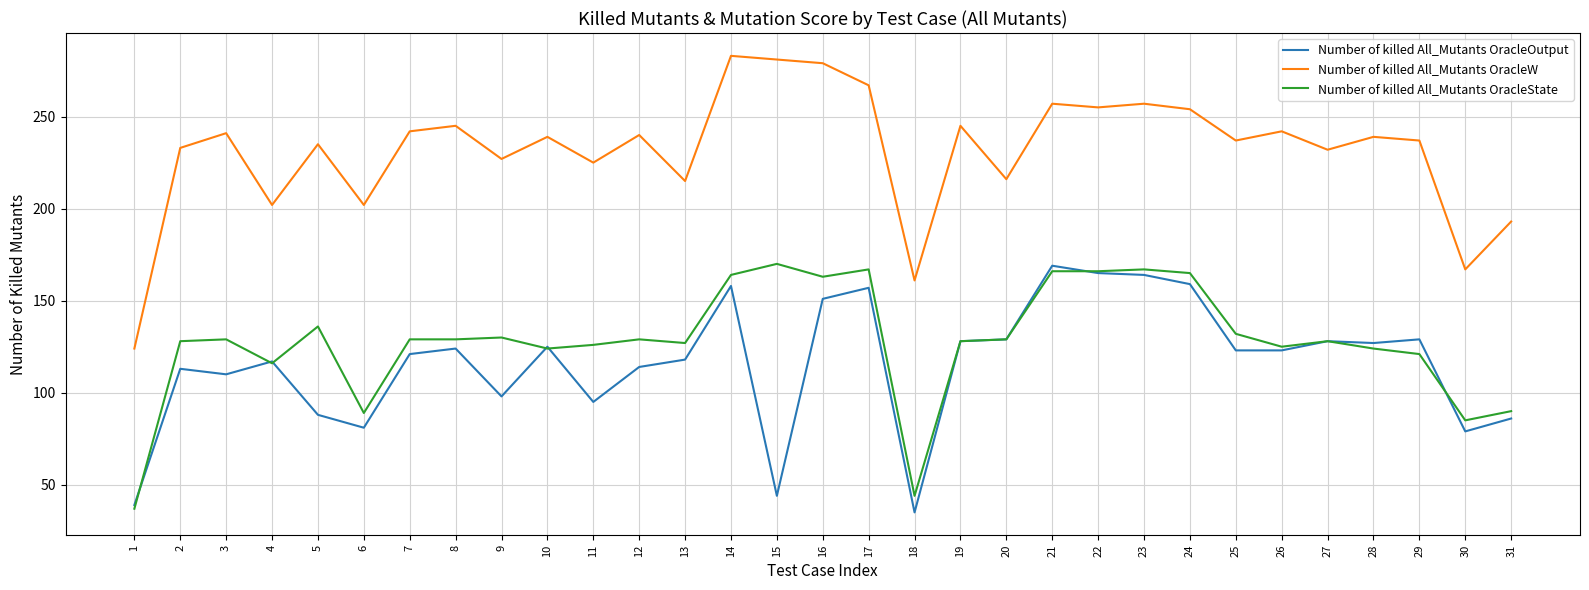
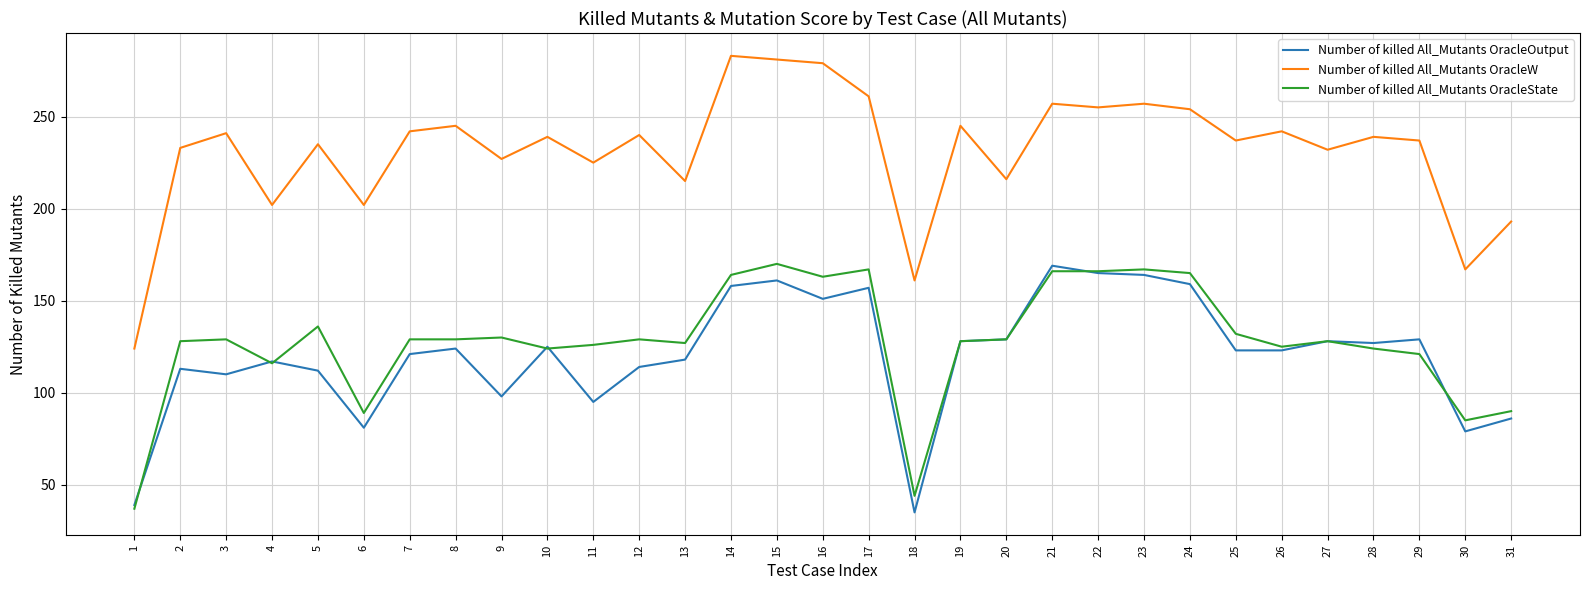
Number of killed All_Mutants OracleOutput, 5: 88 -> 112
Number of killed All_Mutants OracleOutput, 15: 44 -> 161
Number of killed All_Mutants OracleW, 17: 267 -> 261
